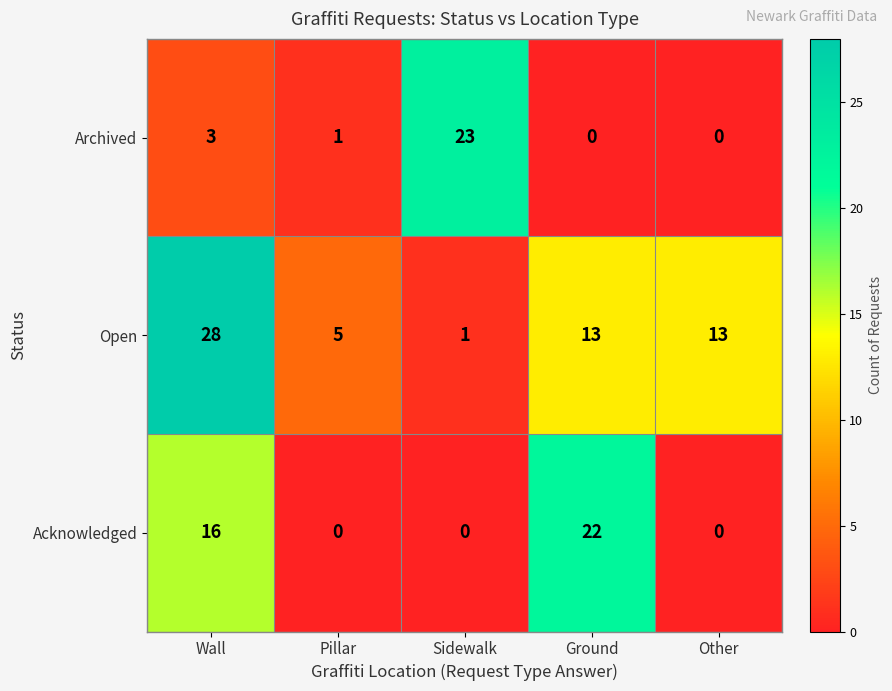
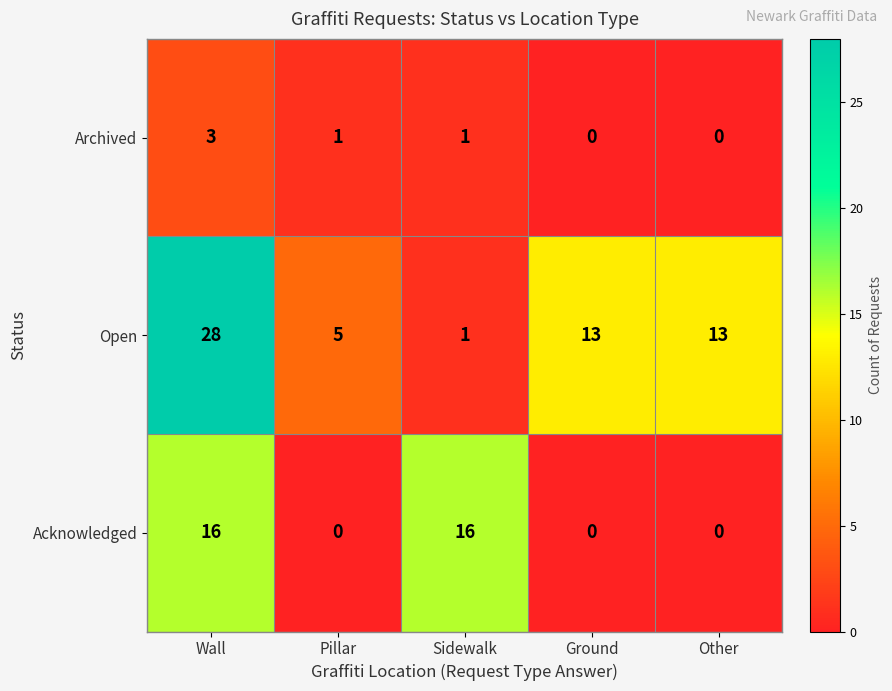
Archived, Sidewalk: 23 -> 1
Acknowledged, Sidewalk: 0 -> 16
Acknowledged, Ground: 22 -> 0
